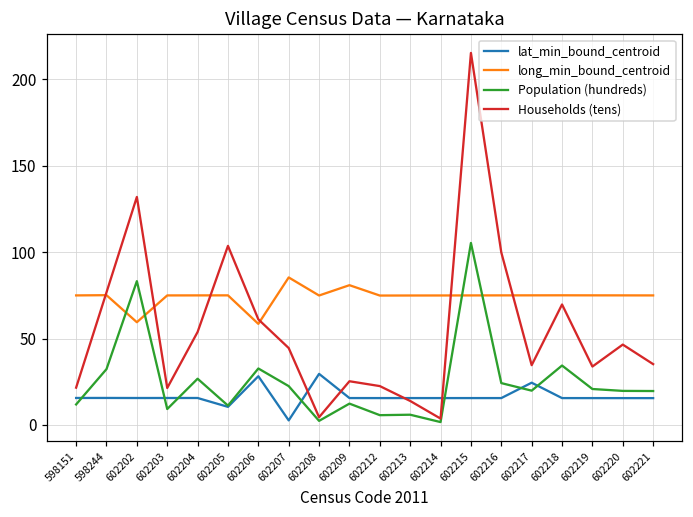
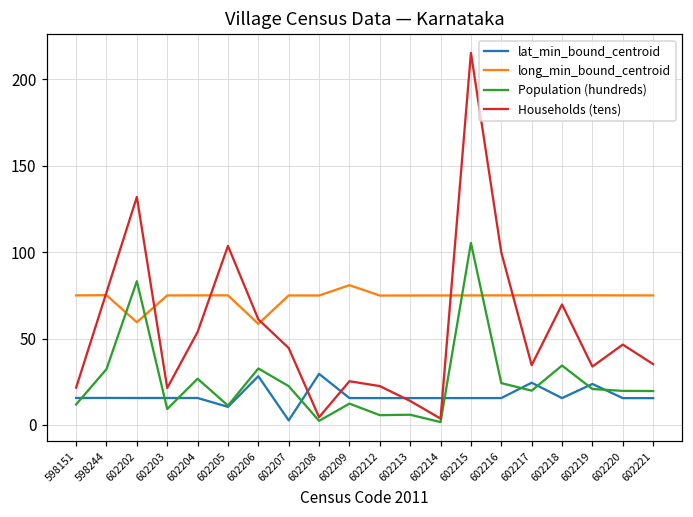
long_min_bound_centroid, 602207: 85 -> 75
lat_min_bound_centroid, 602219: 16 -> 24
